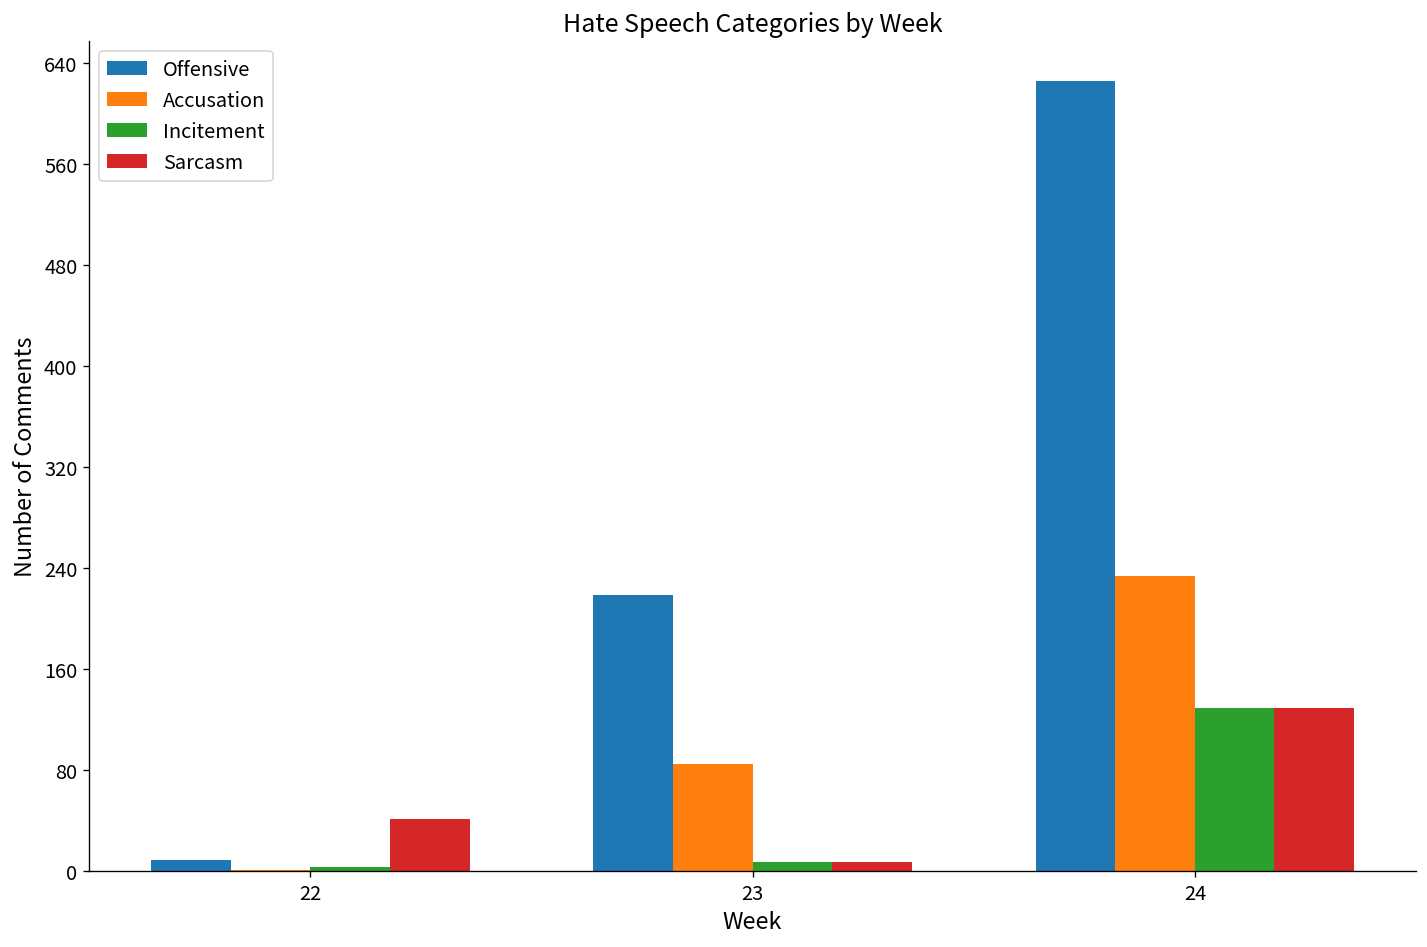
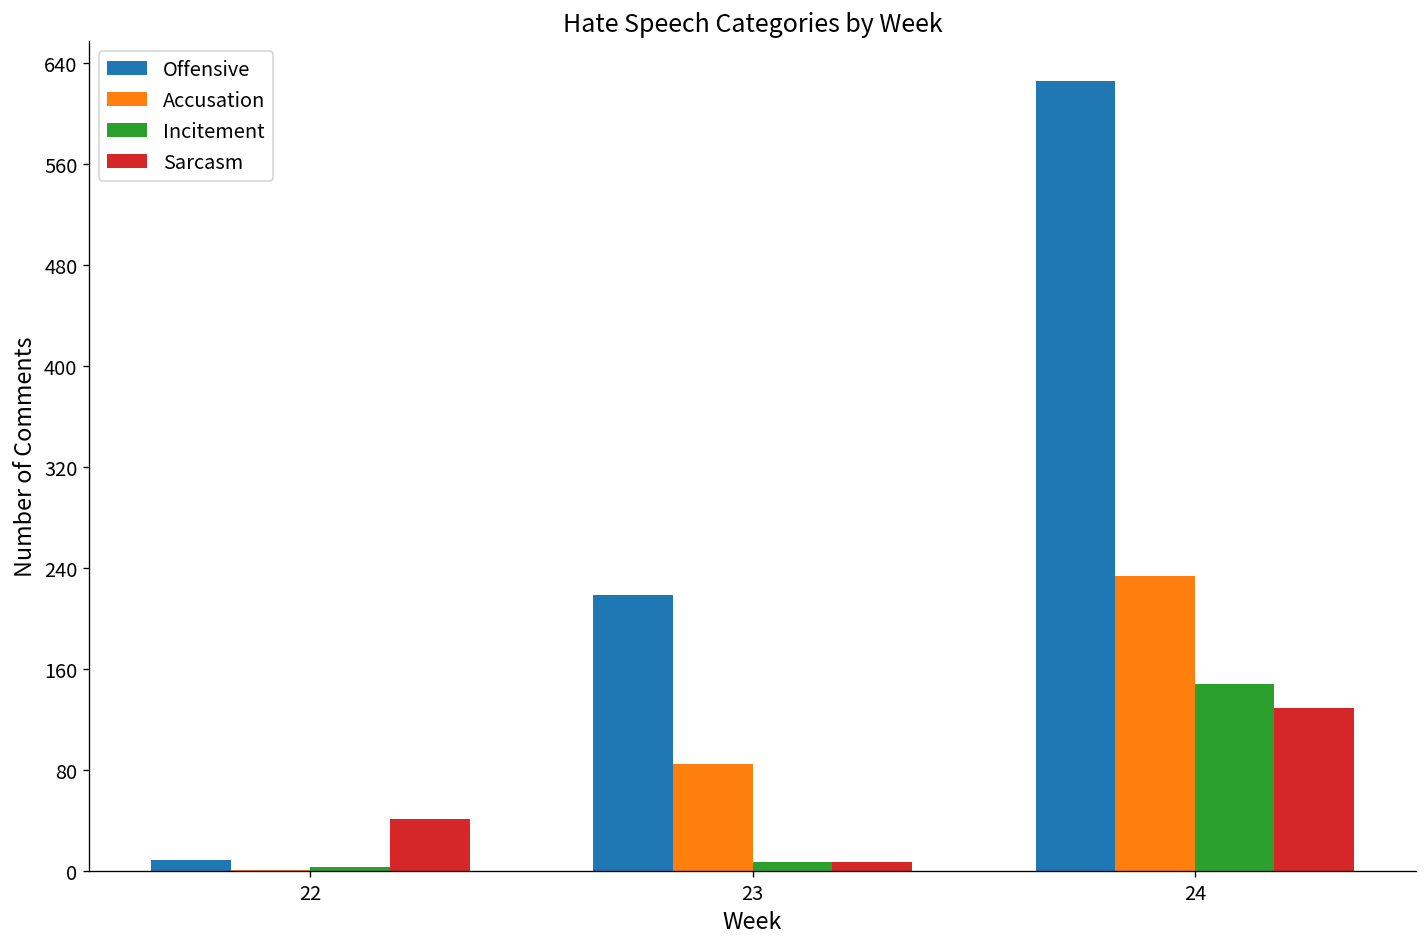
Incitement, 24: 129 -> 148
